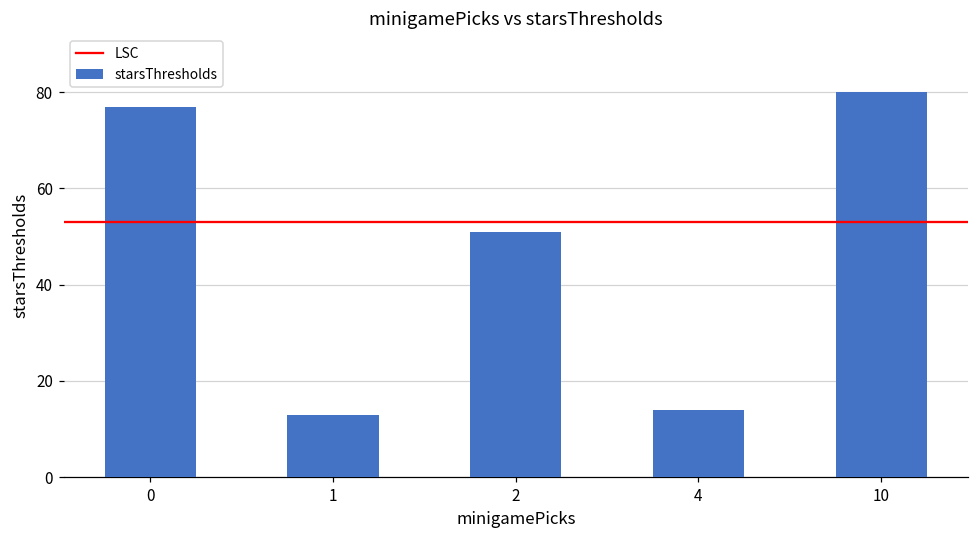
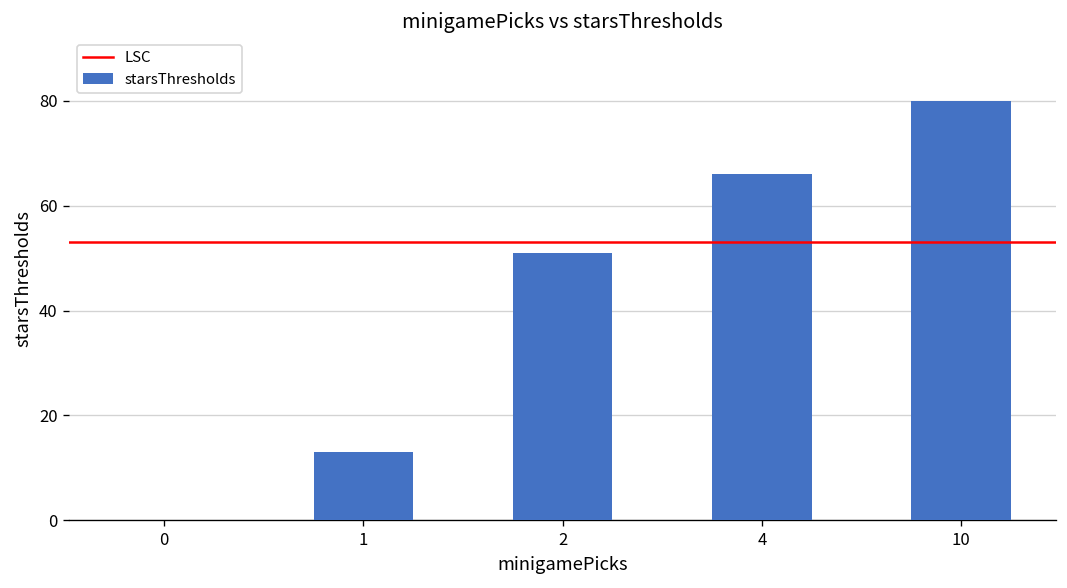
0: 77 -> 0
4: 14 -> 66
